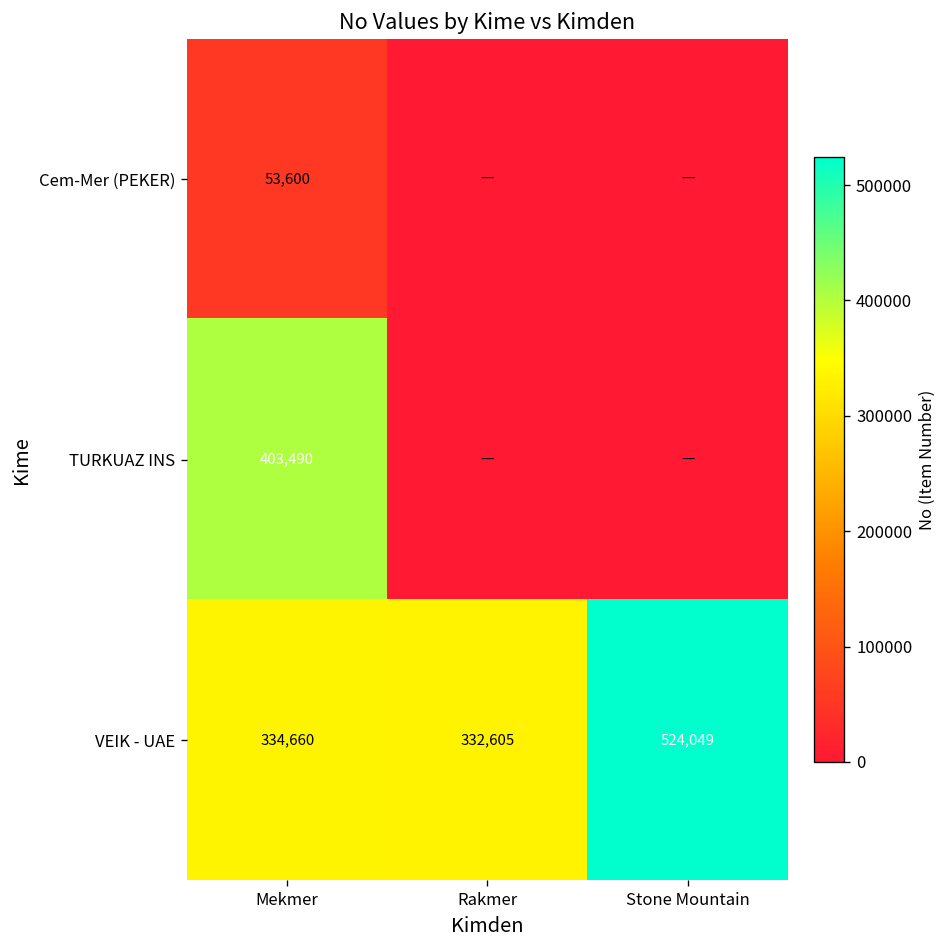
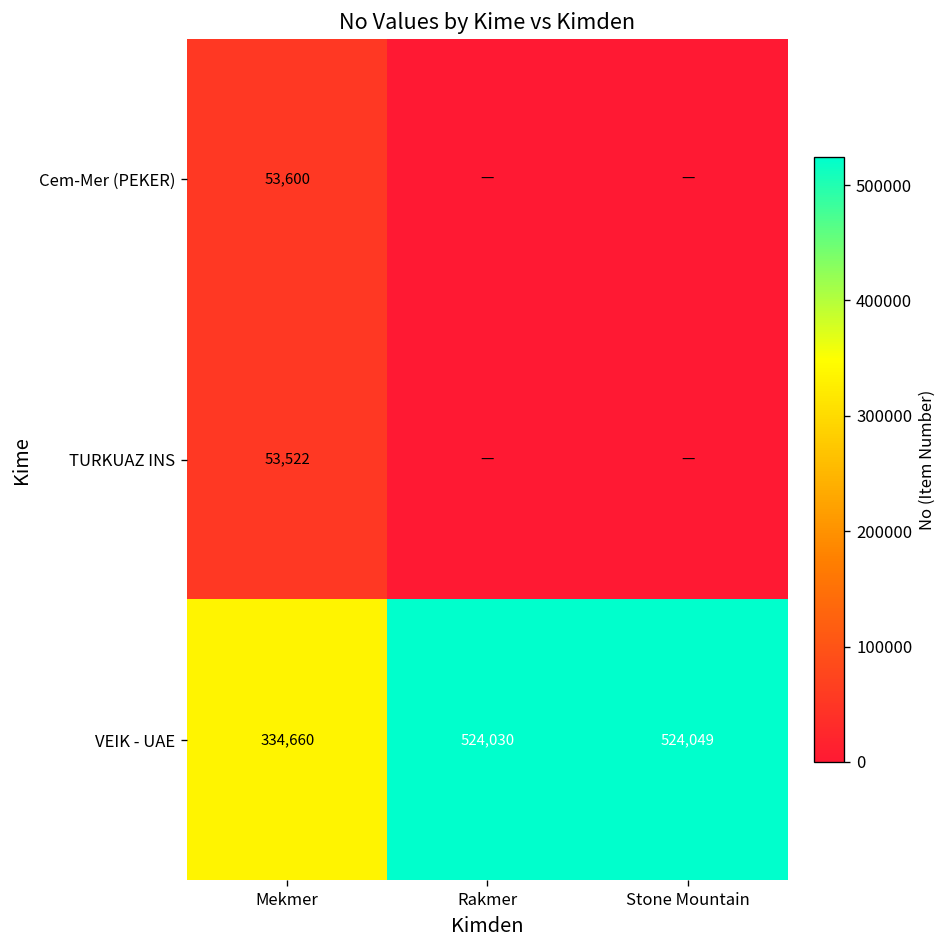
TURKUAZ INS, Mekmer: 403,490 -> 53,522
VEIK - UAE, Rakmer: 332,605 -> 524,030
